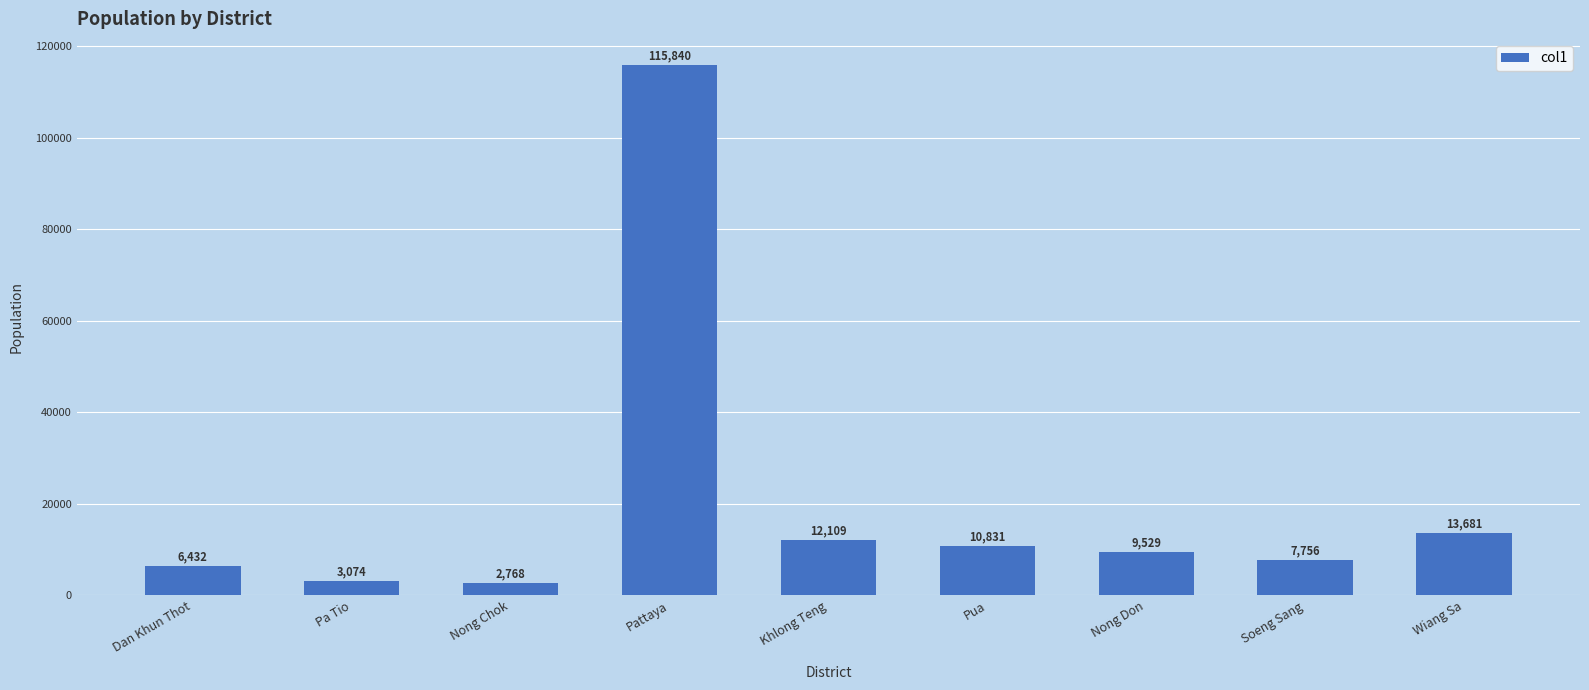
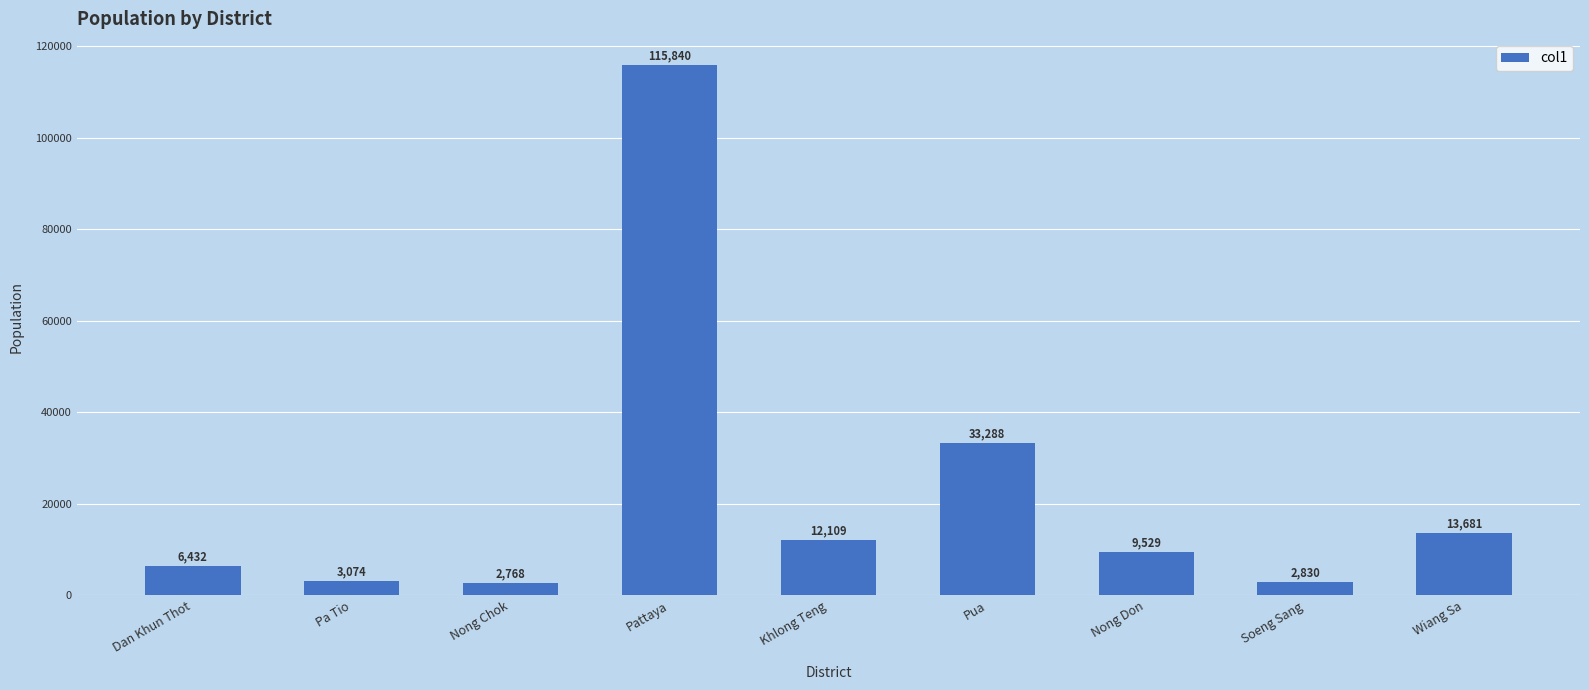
Pua: 10,831 -> 33,288
Soeng Sang: 7,756 -> 2,830
